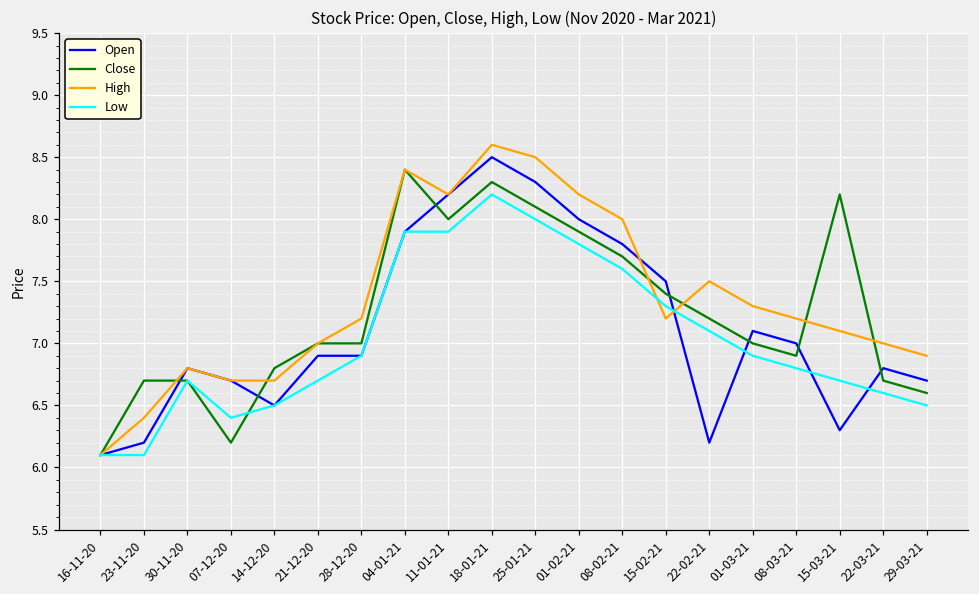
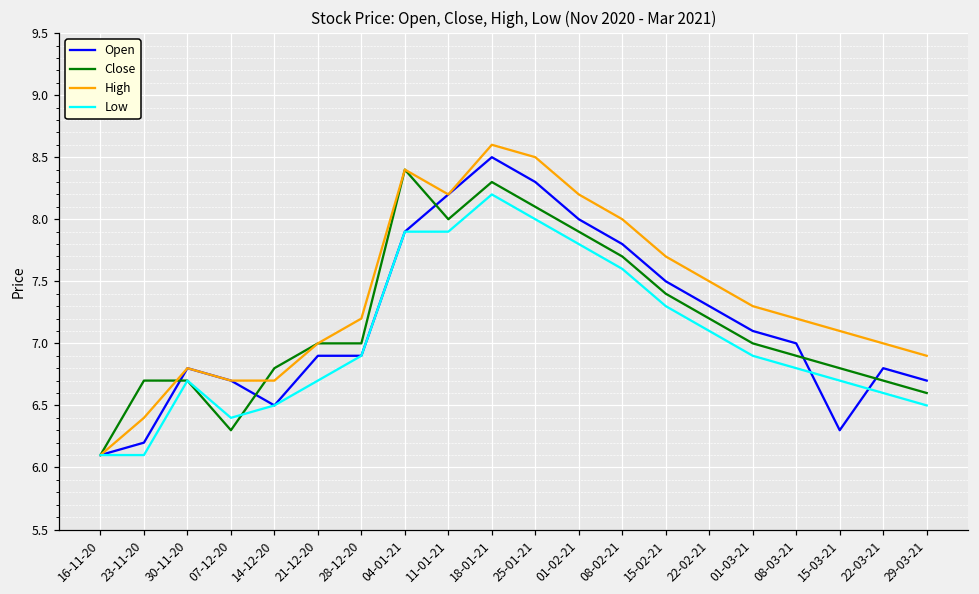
Close, 07-12-20: 6.2 -> 6.3
High, 15-02-21: 7.2 -> 7.7
Open, 22-02-21: 6.2 -> 7.3
Close, 15-03-21: 8.2 -> 6.8
